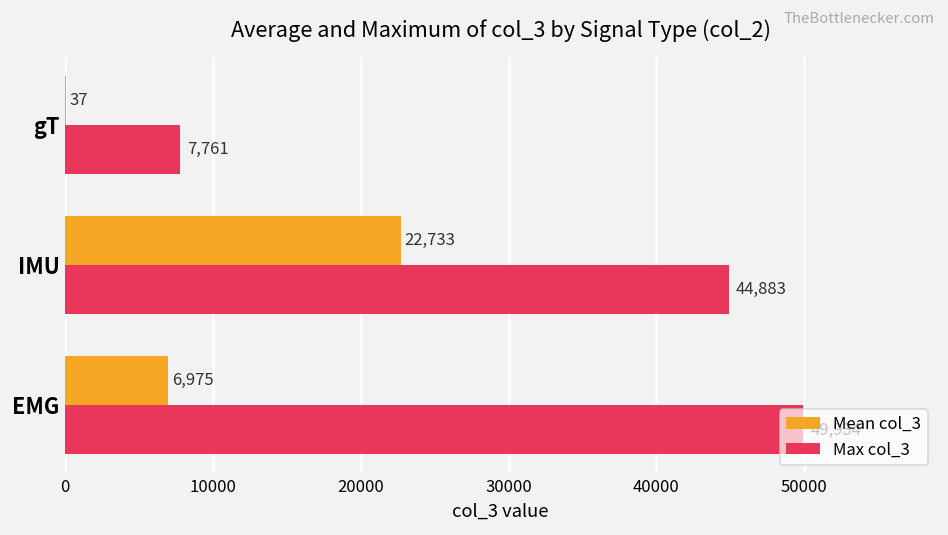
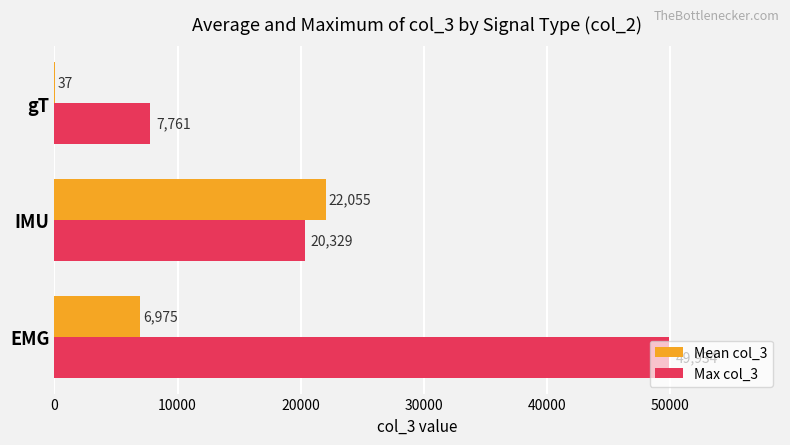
Mean col_3, IMU: 22,733 -> 22,055
Max col_3, IMU: 44,883 -> 20,329
